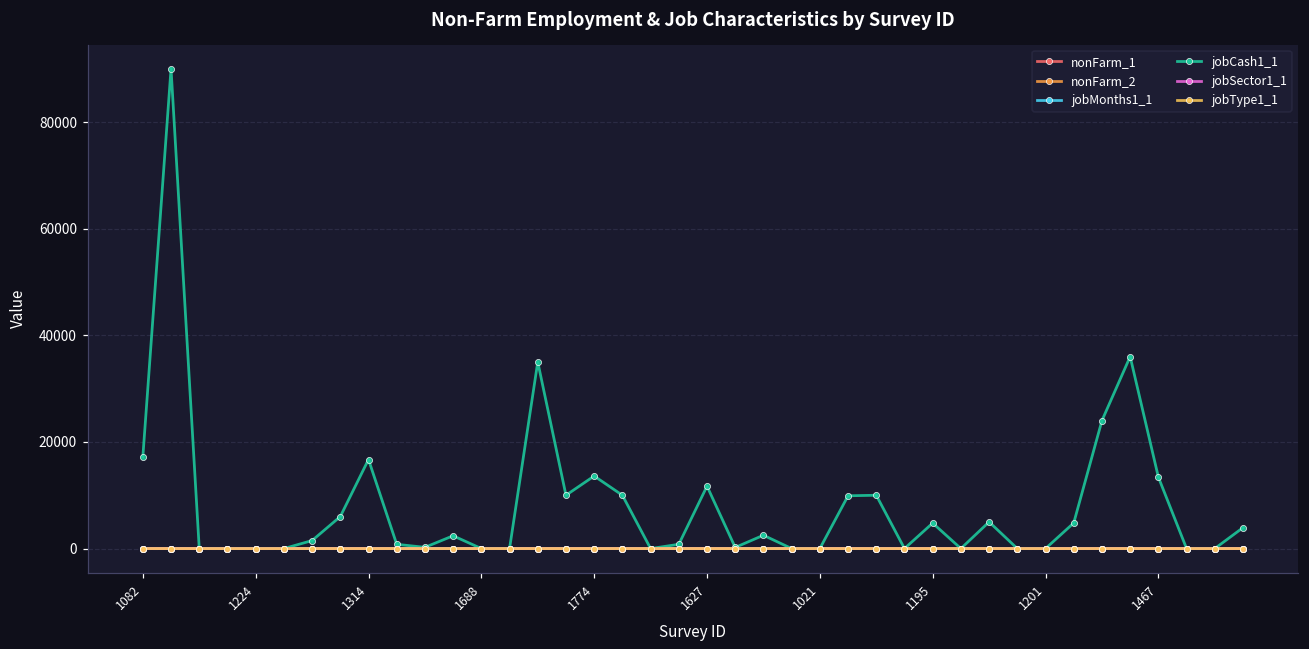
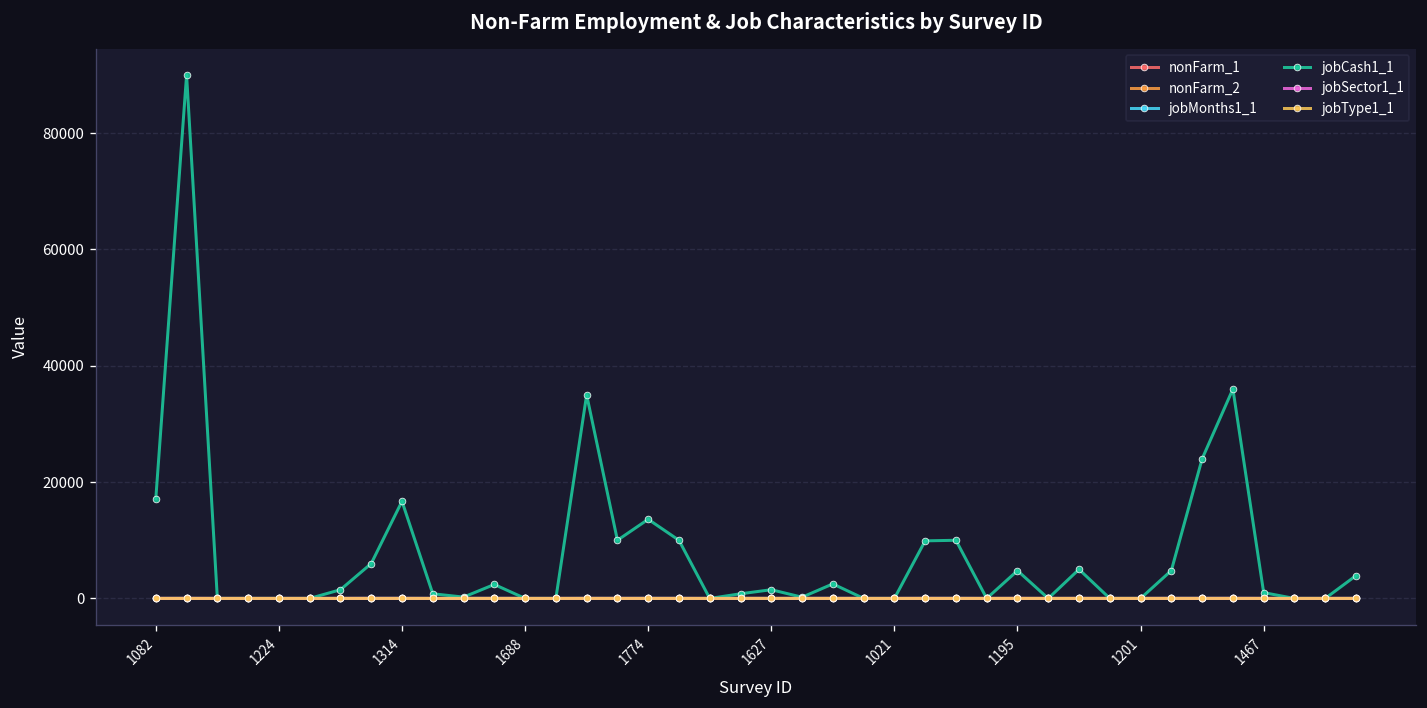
jobCash1_1, 1627: 12000 -> 2000
jobCash1_1, 1467: 13000 -> 1000
